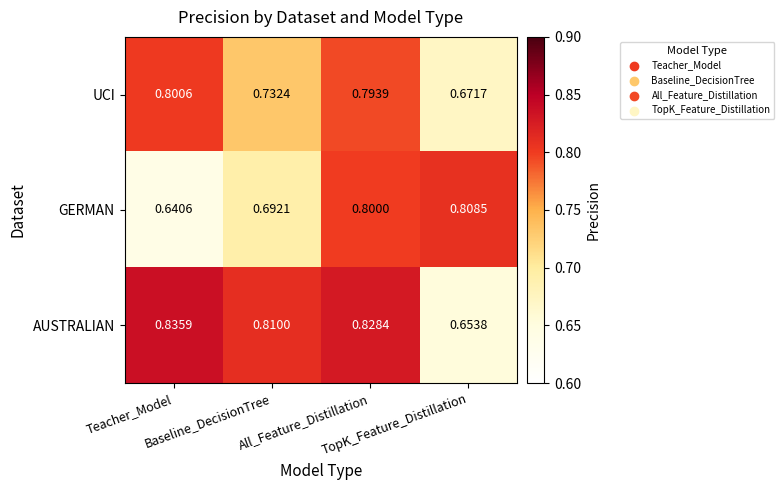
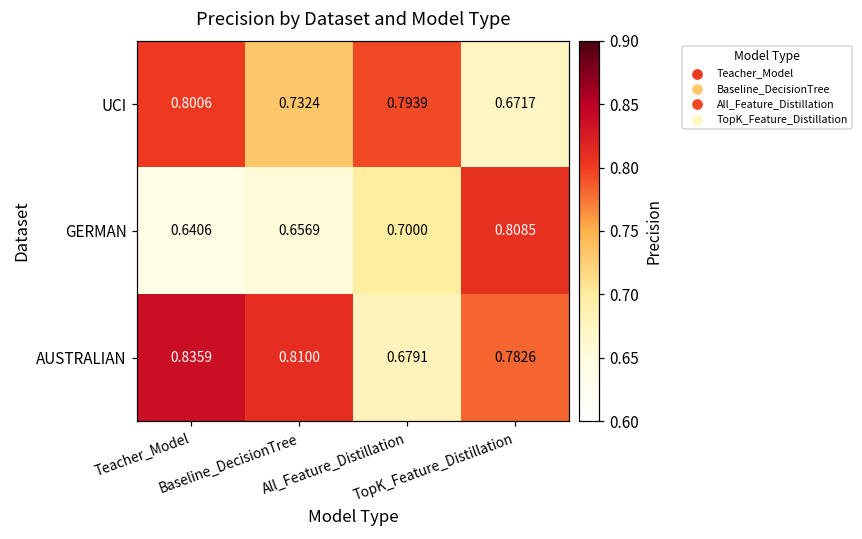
GERMAN, Baseline_DecisionTree: 0.6921 -> 0.6569
GERMAN, All_Feature_Distillation: 0.8000 -> 0.7000
AUSTRALIAN, All_Feature_Distillation: 0.8284 -> 0.6791
AUSTRALIAN, TopK_Feature_Distillation: 0.6538 -> 0.7826
